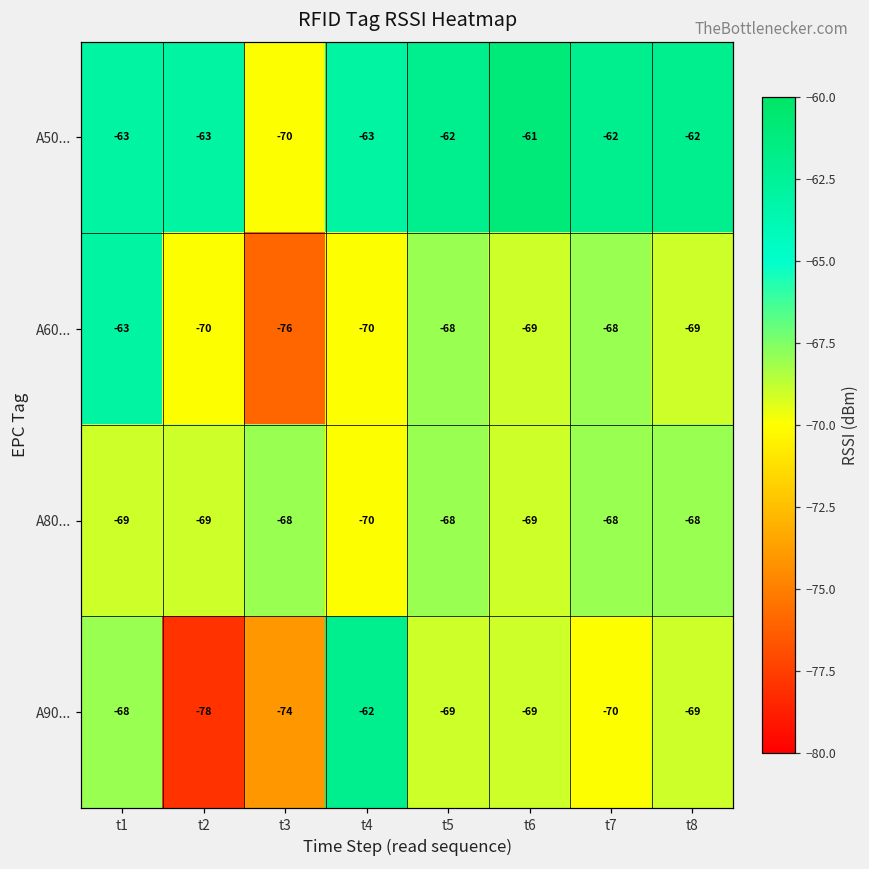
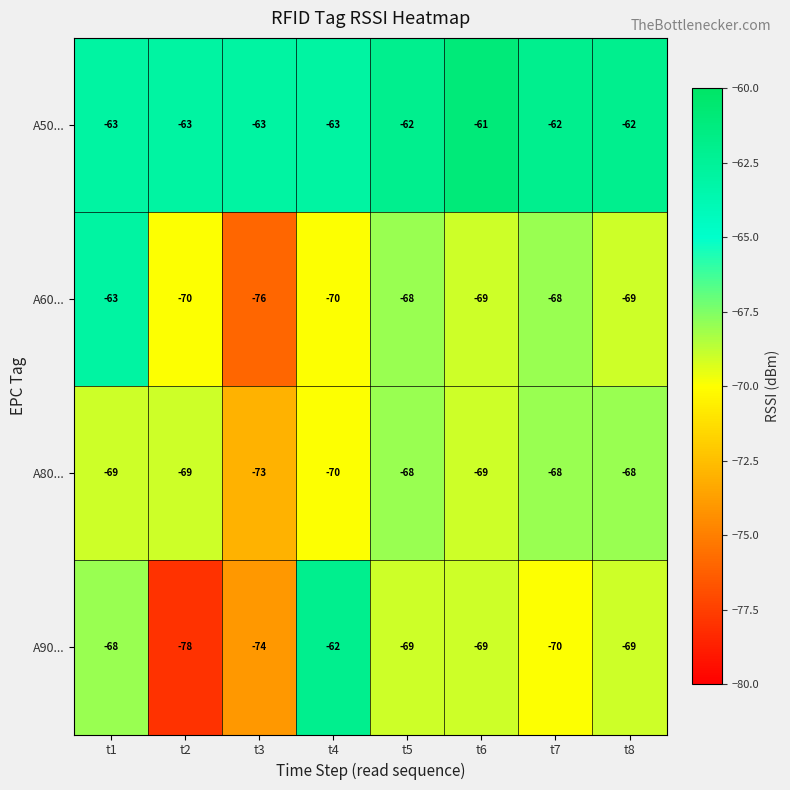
A50..., t3: -70 -> -63
A80..., t3: -68 -> -73
